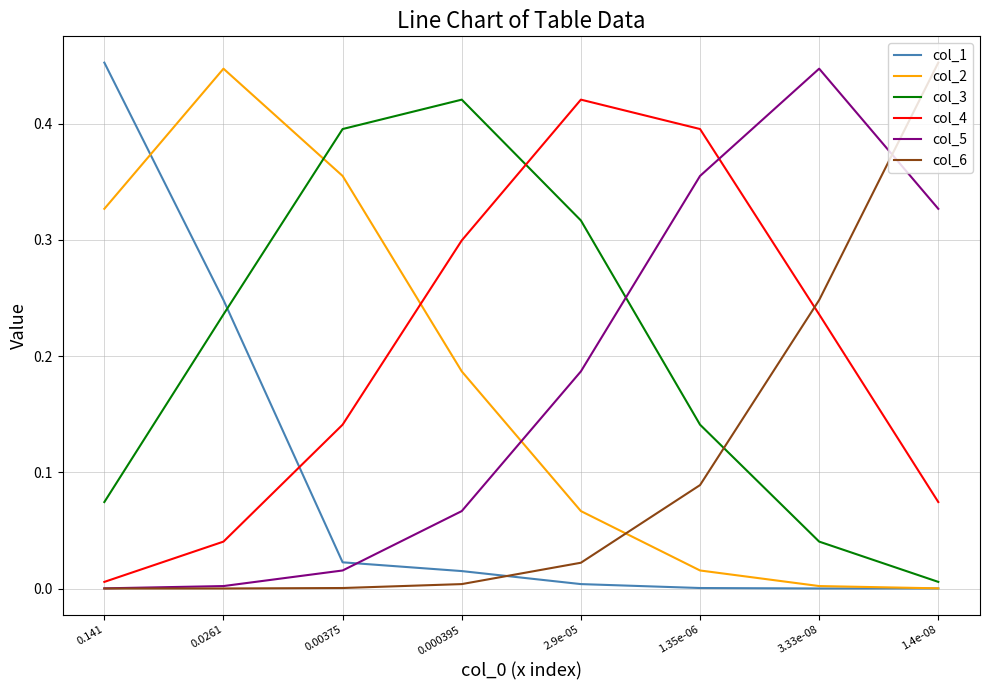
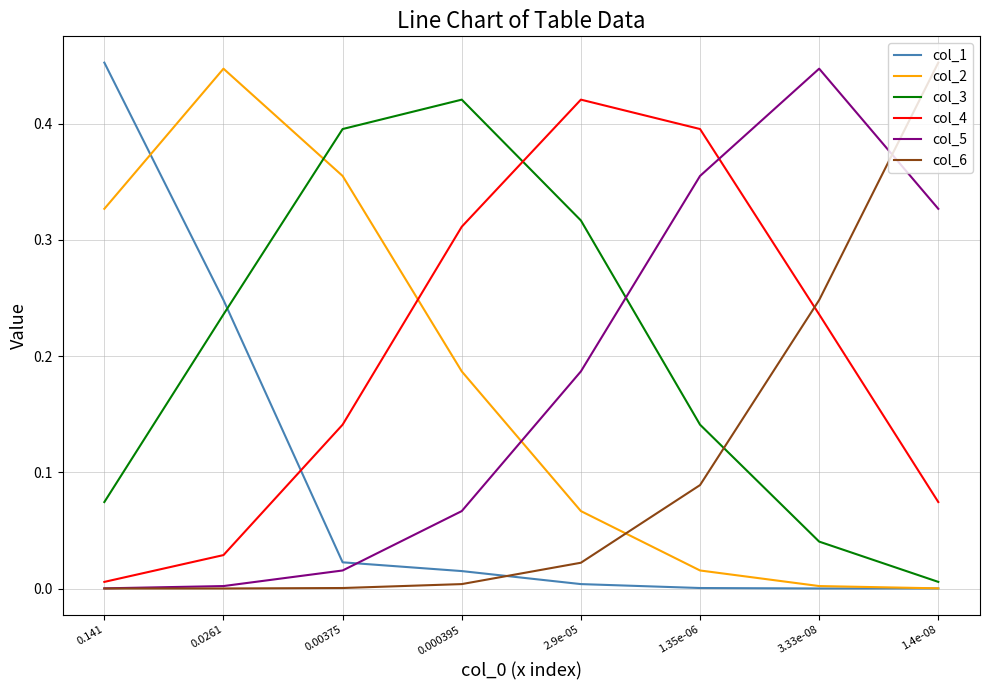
col_4, 0.0261: 0.040 -> 0.029
col_4, 0.000395: 0.300 -> 0.311
